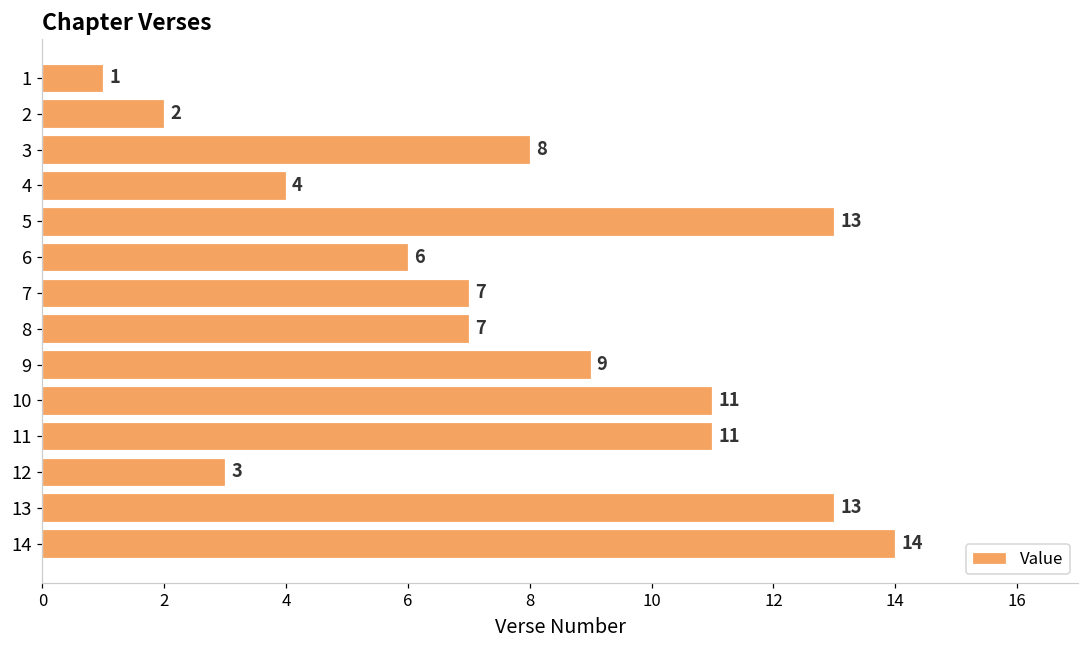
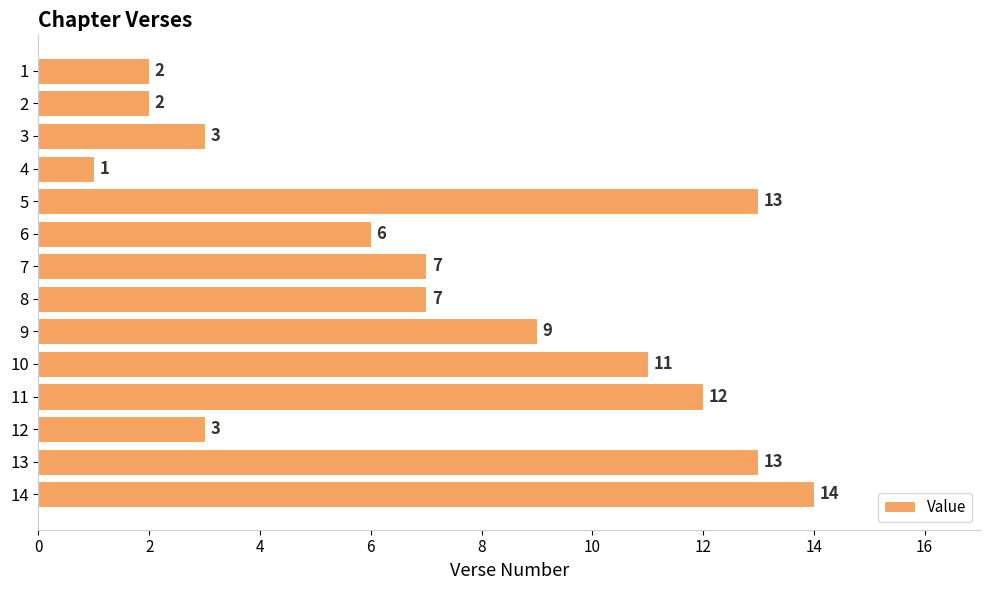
1: 1 -> 2
3: 8 -> 3
4: 4 -> 1
11: 11 -> 12
